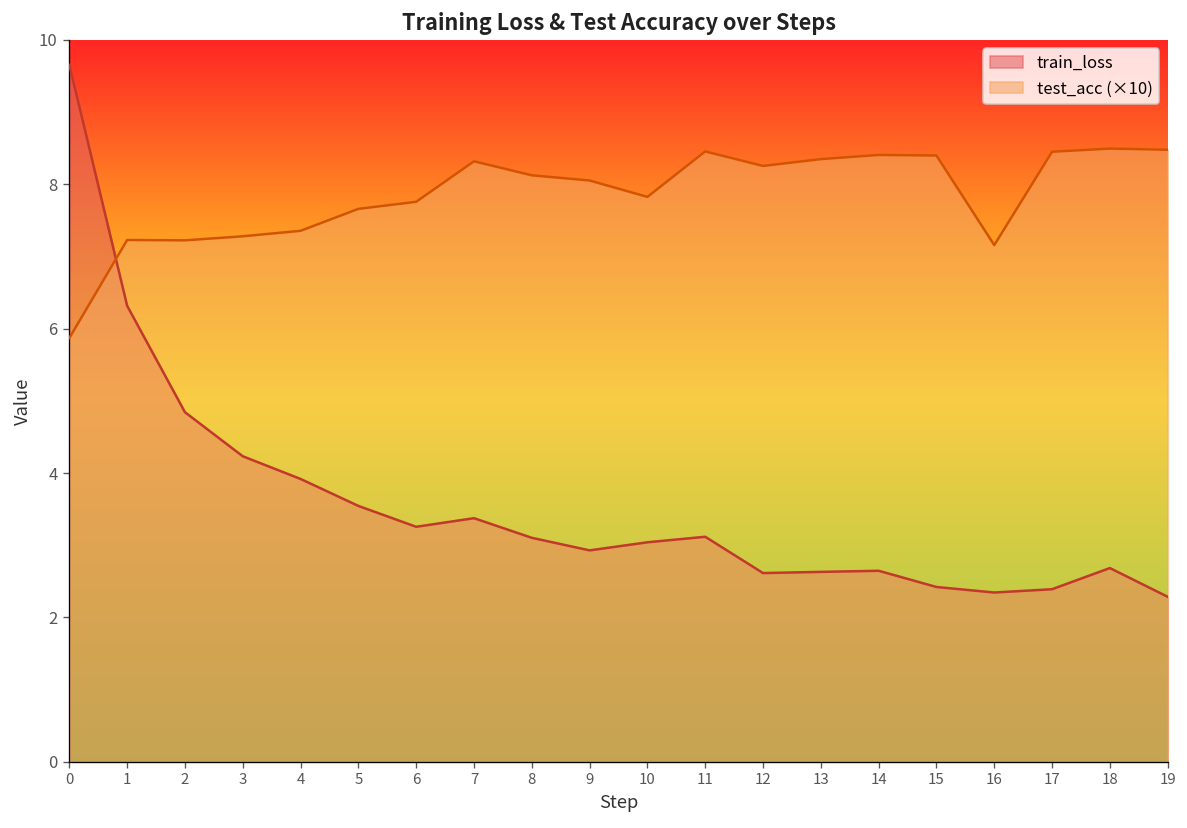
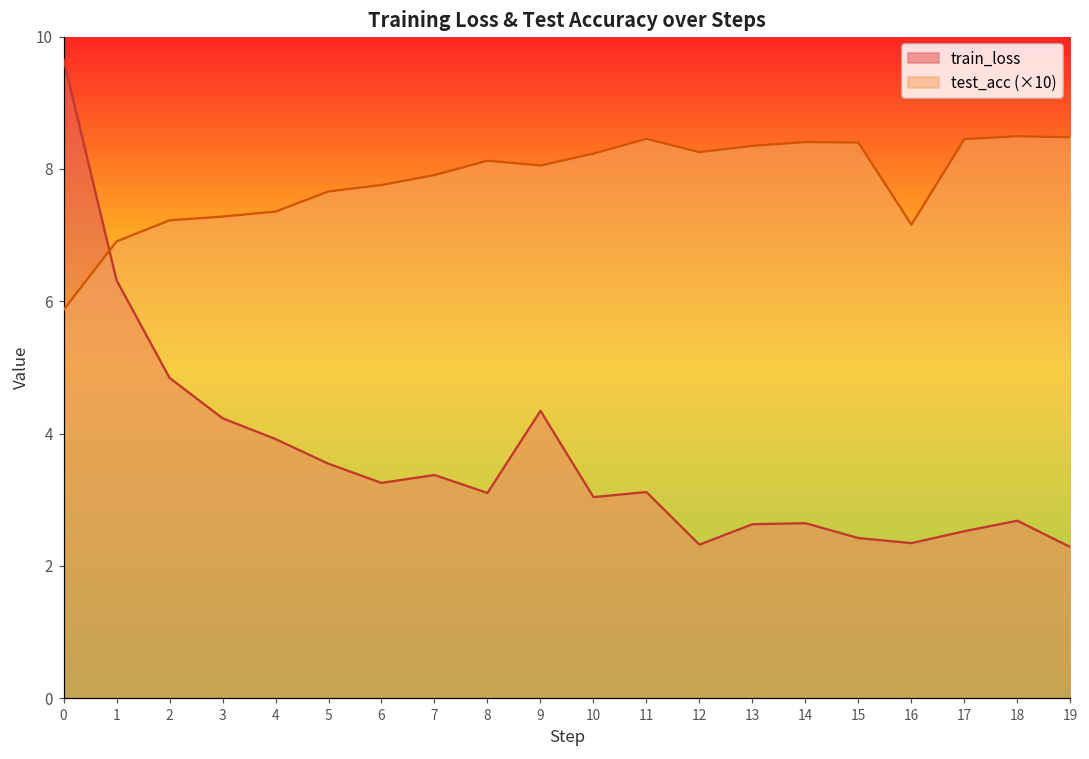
test_acc (×10), 1: 7.2 -> 6.9
test_acc (×10), 7: 8.3 -> 7.9
train_loss, 9: 2.9 -> 4.3
test_acc (×10), 10: 7.8 -> 8.2
train_loss, 12: 2.6 -> 2.3
train_loss, 17: 2.4 -> 2.5
